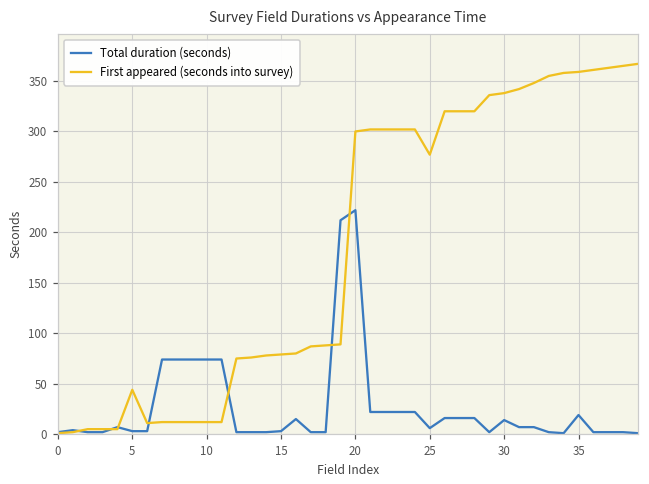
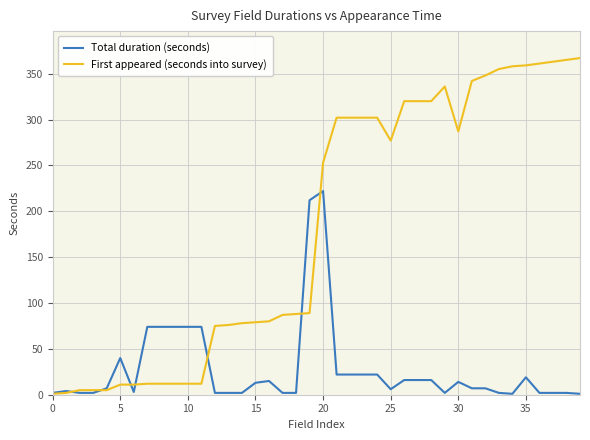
Total duration (seconds), 5: 0 -> 40
First appeared (seconds into survey), 5: 40 -> 10
Total duration (seconds), 15: 0 -> 10
First appeared (seconds into survey), 20: 300 -> 250
First appeared (seconds into survey), 30: 340 -> 290
